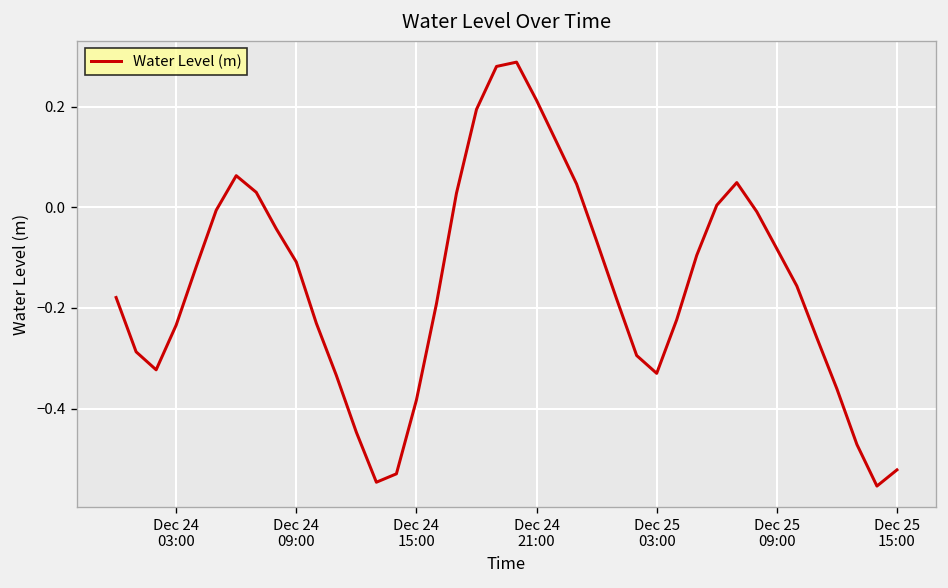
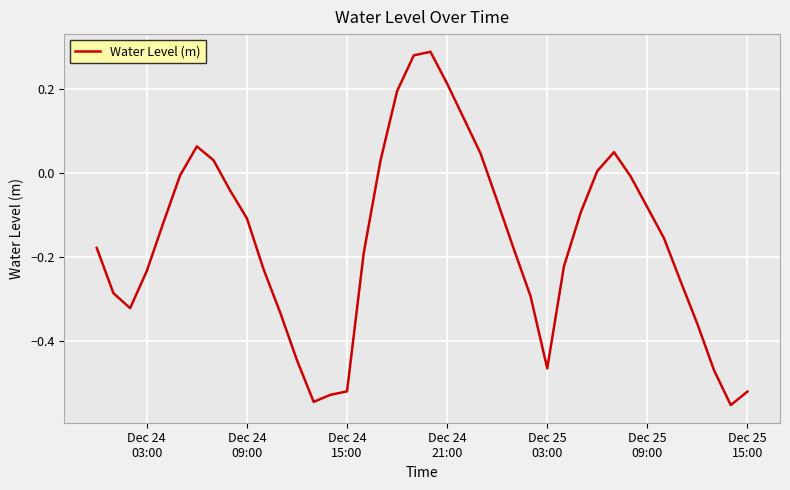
Dec 24 15:00: -0.38 -> -0.52
Dec 25 03:00: -0.33 -> -0.47
